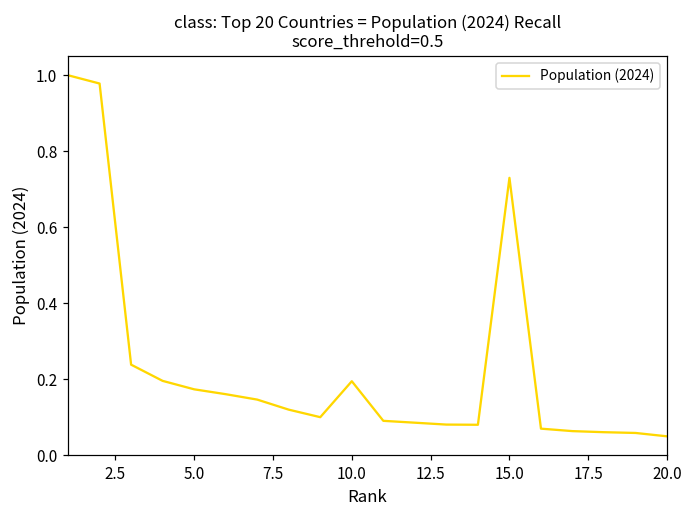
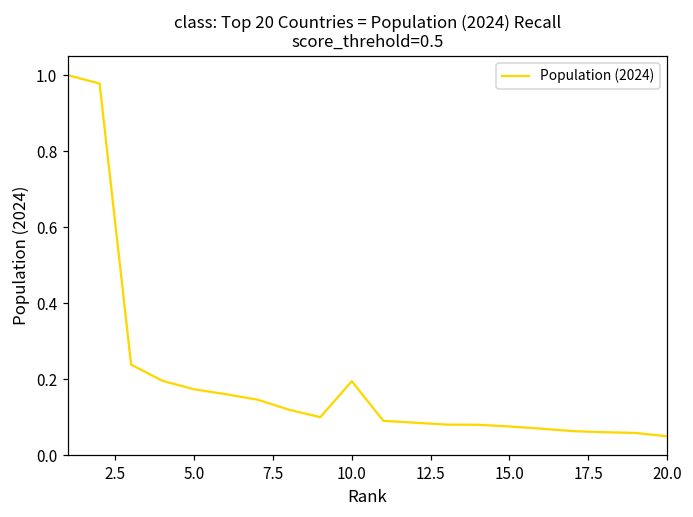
15.0: 0.73 -> 0.08
